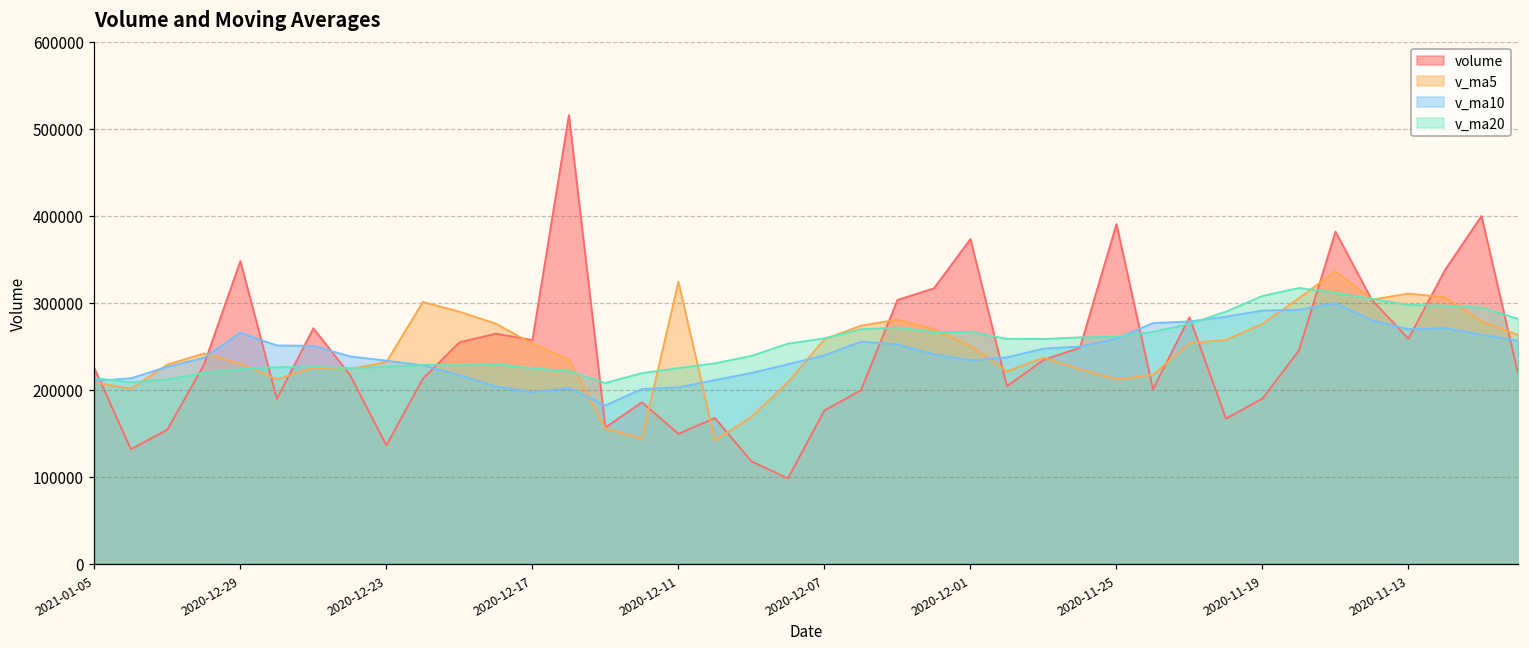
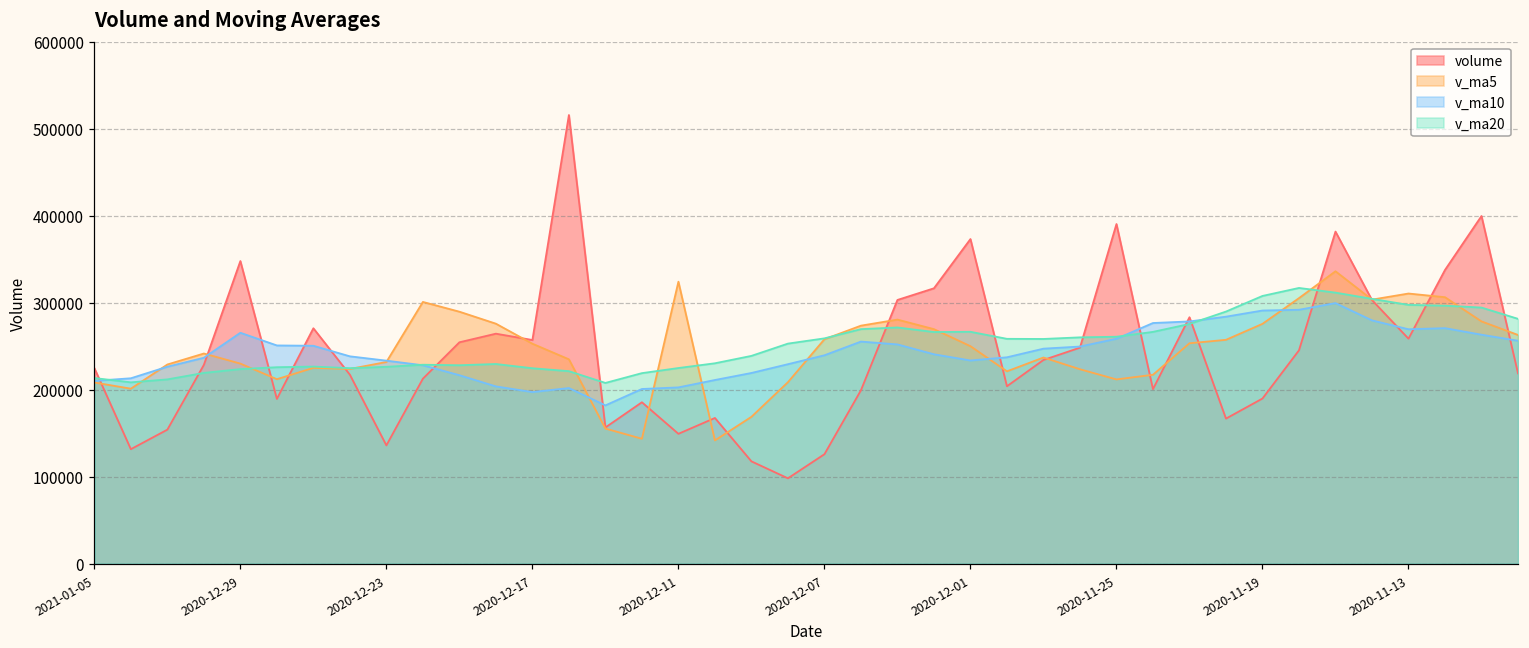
volume, 2020-12-07: 180000 -> 130000
